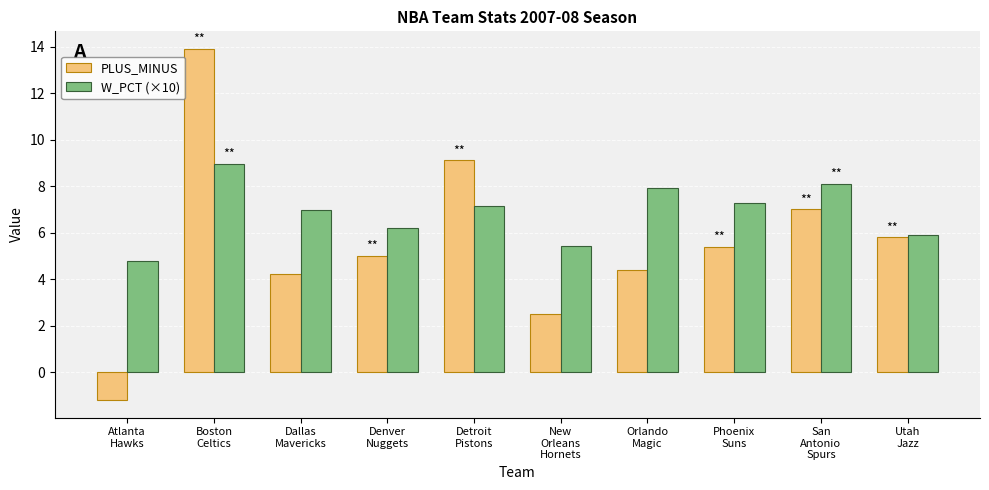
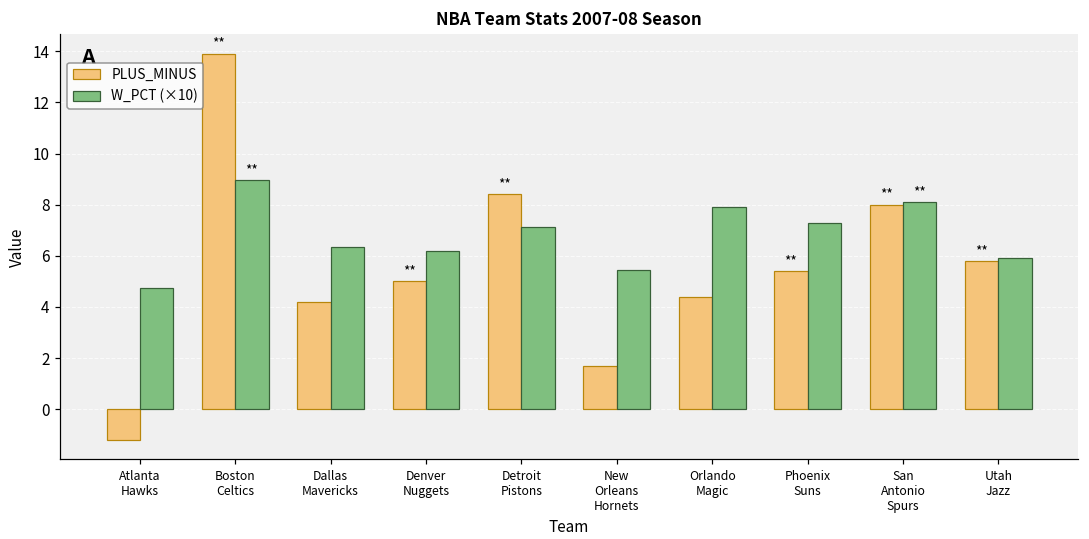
W_PCT (×10), Dallas Mavericks: 7.0 -> 6.4
PLUS_MINUS, Detroit Pistons: 9.1 -> 8.4
PLUS_MINUS, New Orleans Hornets: 2.5 -> 1.7
PLUS_MINUS, San Antonio Spurs: 7 -> 8
